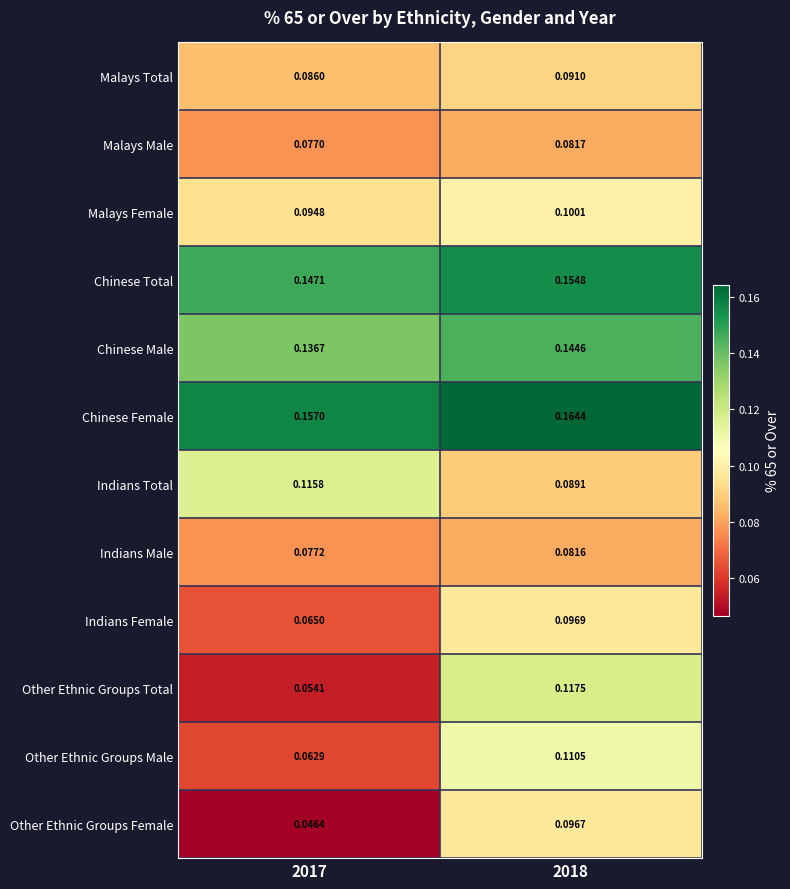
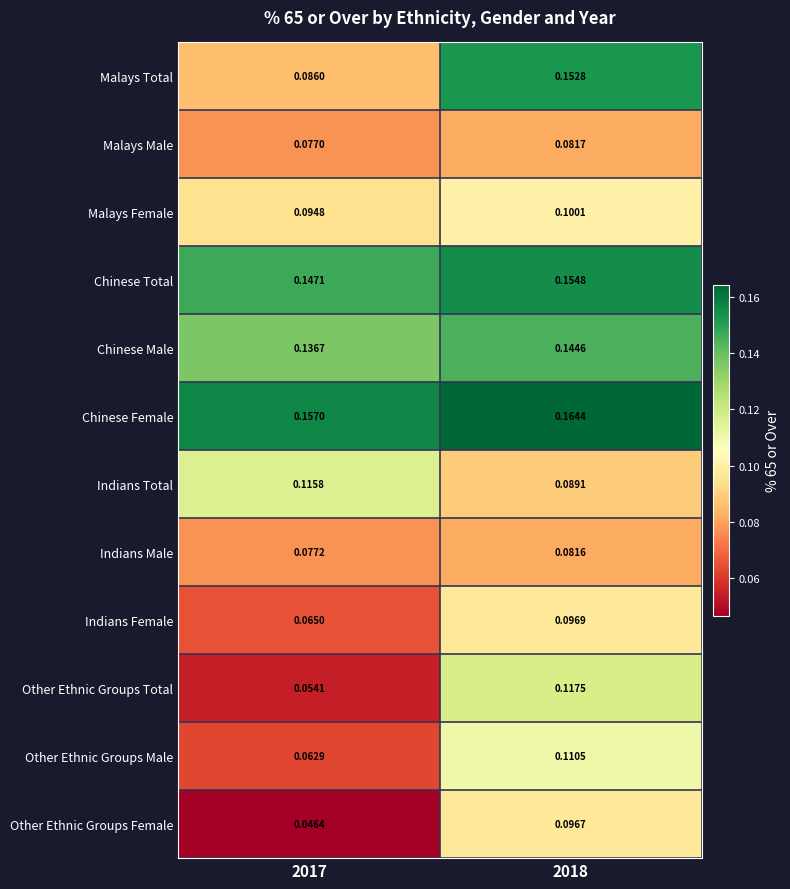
Malays Total, 2018: 0.0910 -> 0.1528
